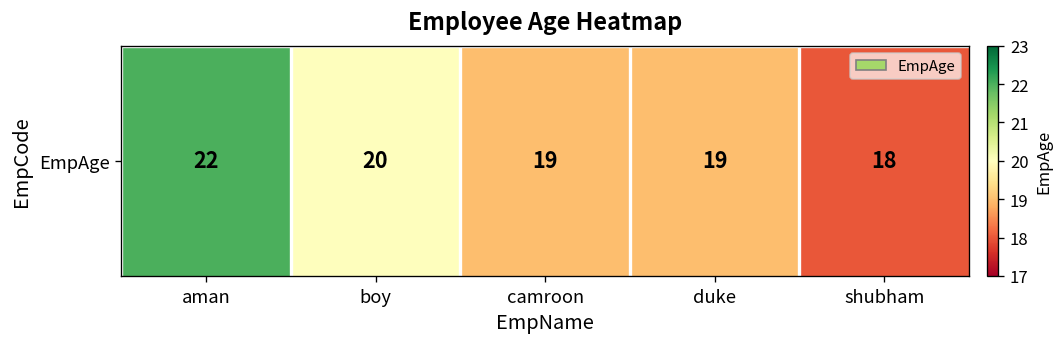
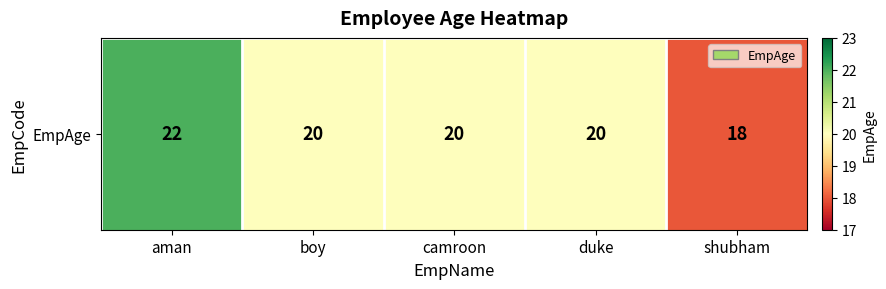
EmpAge, camroon: 19 -> 20
EmpAge, duke: 19 -> 20
